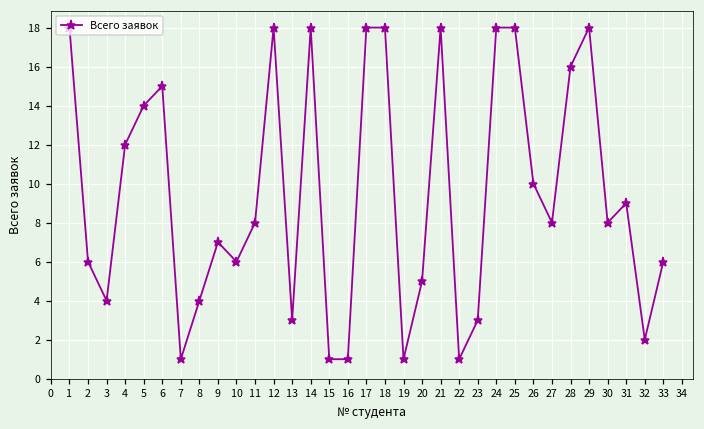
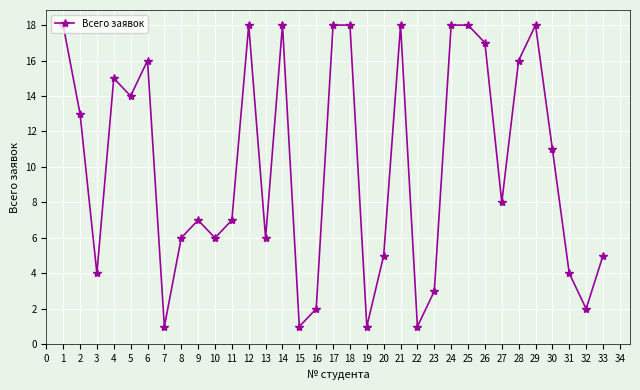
2: 6 -> 13
4: 12 -> 15
6: 15 -> 16
8: 4 -> 6
11: 8 -> 7
13: 3 -> 6
16: 1 -> 2
26: 10 -> 17
30: 8 -> 11
31: 9 -> 4
33: 6 -> 5
